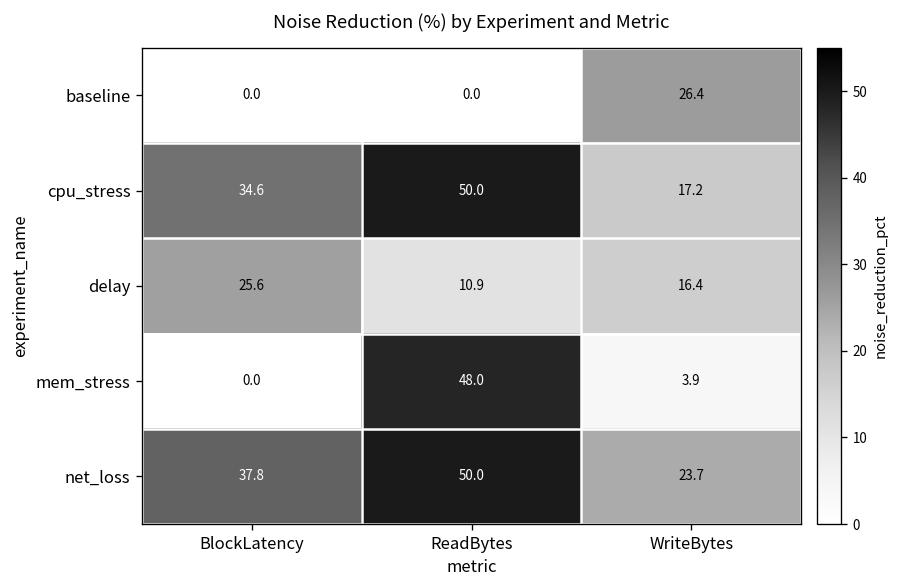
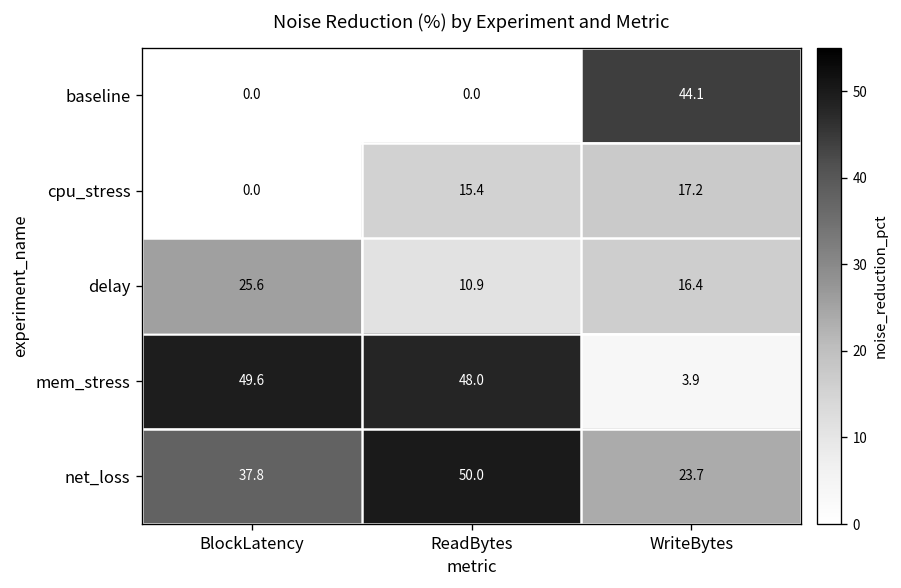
baseline, WriteBytes: 26.4 -> 44.1
cpu_stress, BlockLatency: 34.6 -> 0.0
cpu_stress, ReadBytes: 50.0 -> 15.4
mem_stress, BlockLatency: 0.0 -> 49.6
